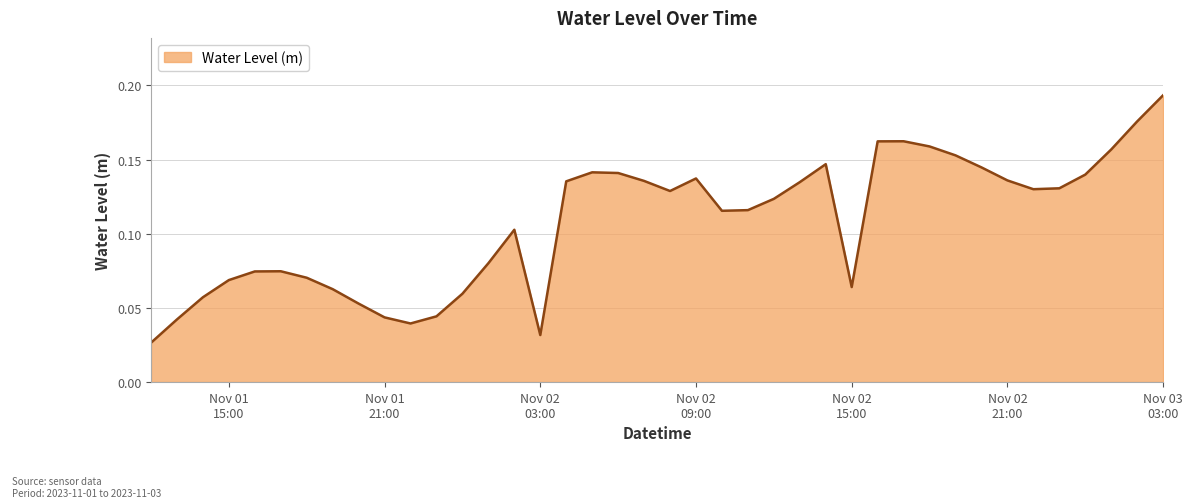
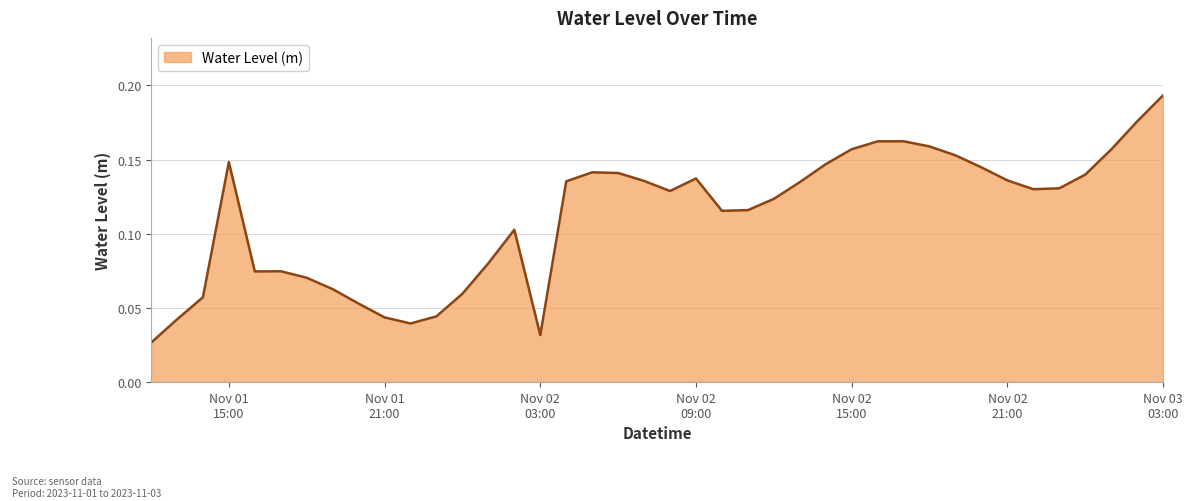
Nov 01 15:00: 0.069 -> 0.148
Nov 02 15:00: 0.064 -> 0.157
